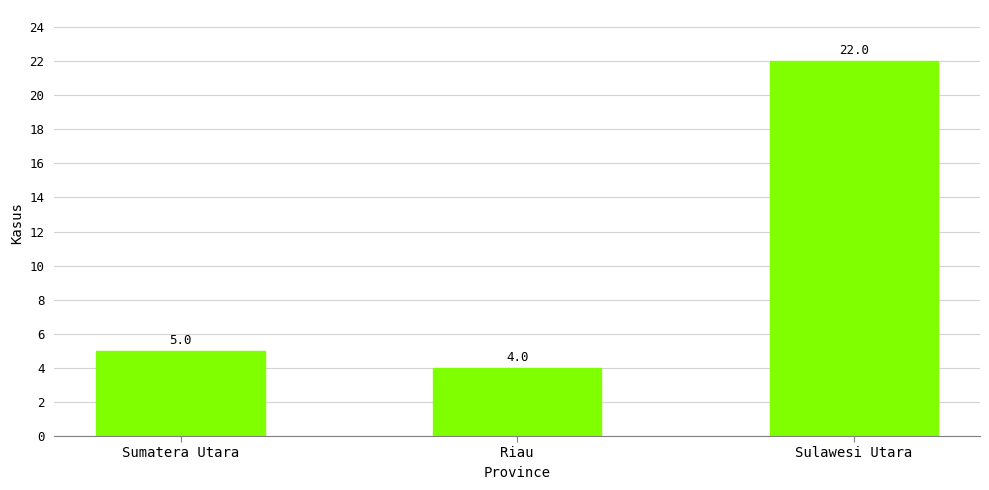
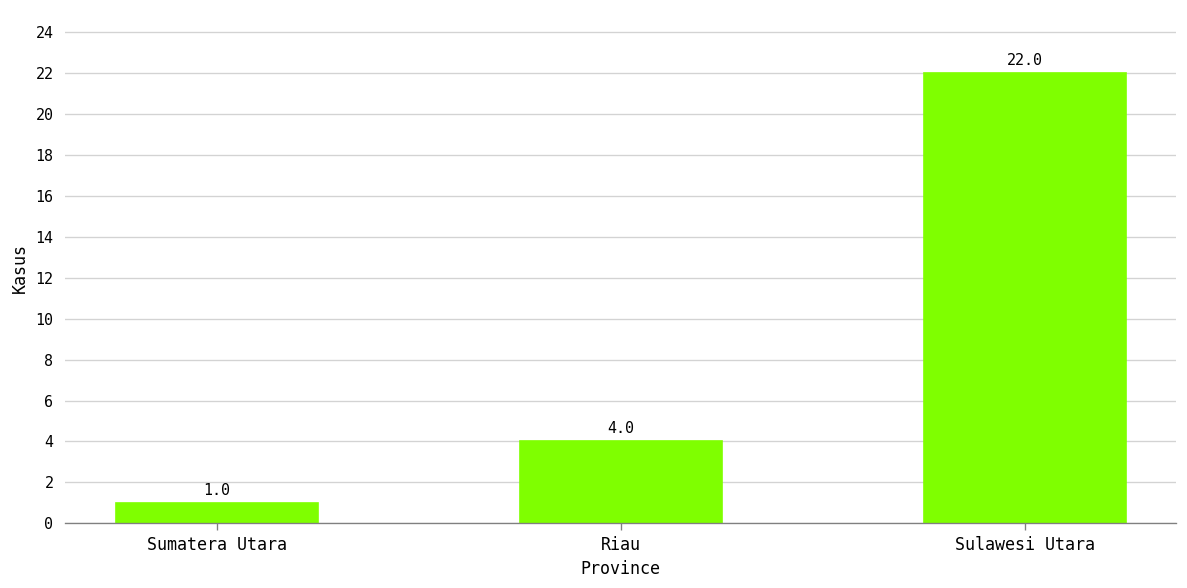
Sumatera Utara: 5.0 -> 1.0
